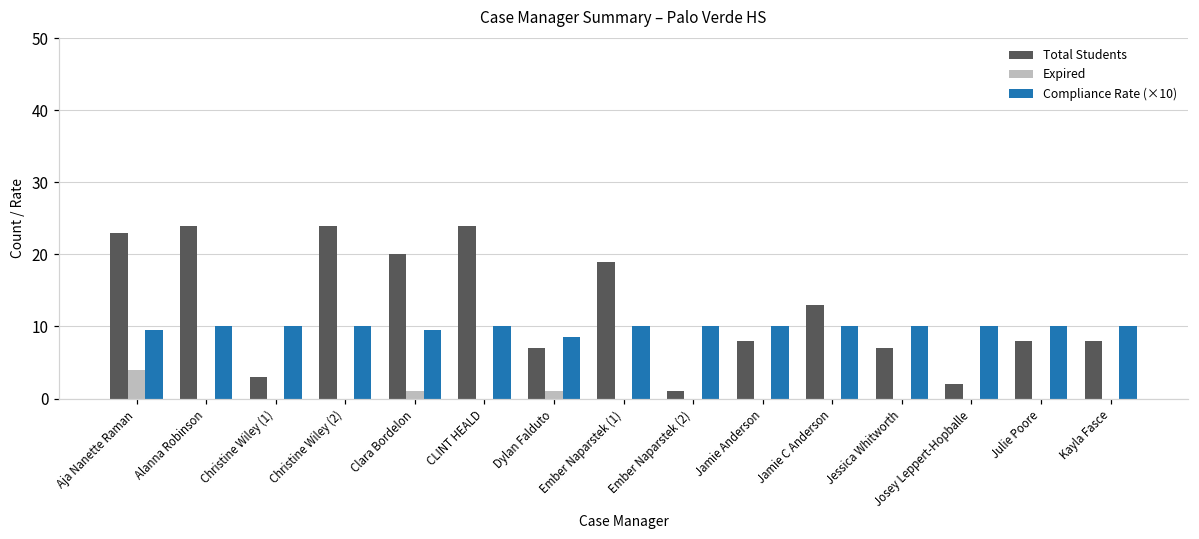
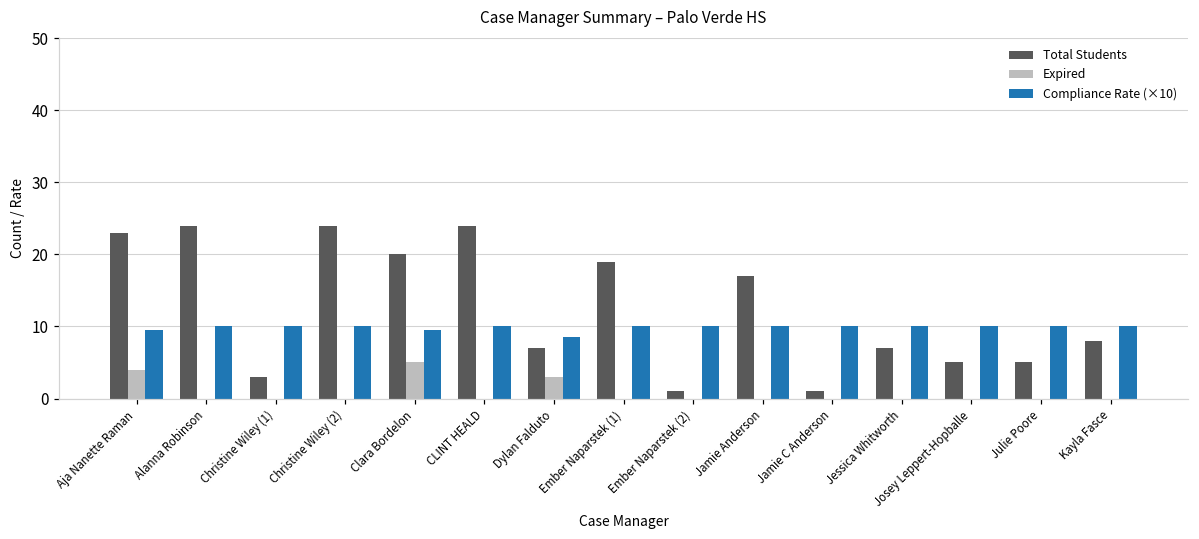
Expired, Clara Bordelon: 1 -> 5
Expired, Dylan Falduto: 1 -> 3
Total Students, Jamie Anderson: 8 -> 17
Total Students, Jamie C Anderson: 13 -> 1
Total Students, Josey Leppert-Hopballe: 2 -> 5
Total Students, Julie Poore: 8 -> 5
